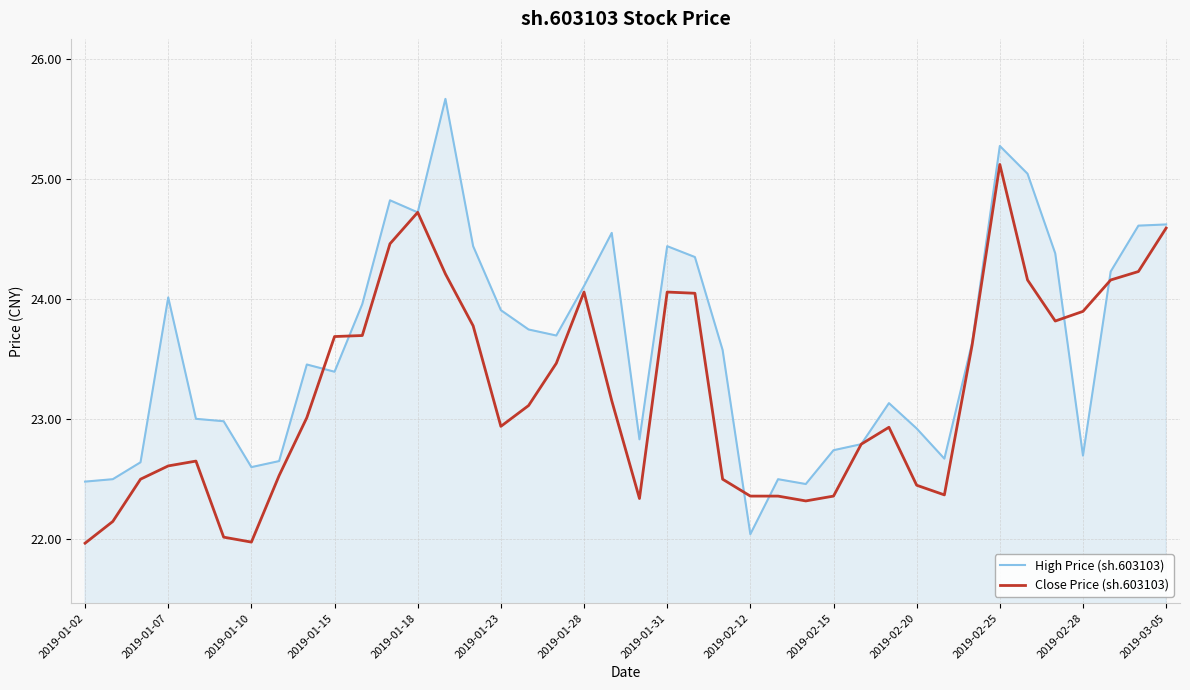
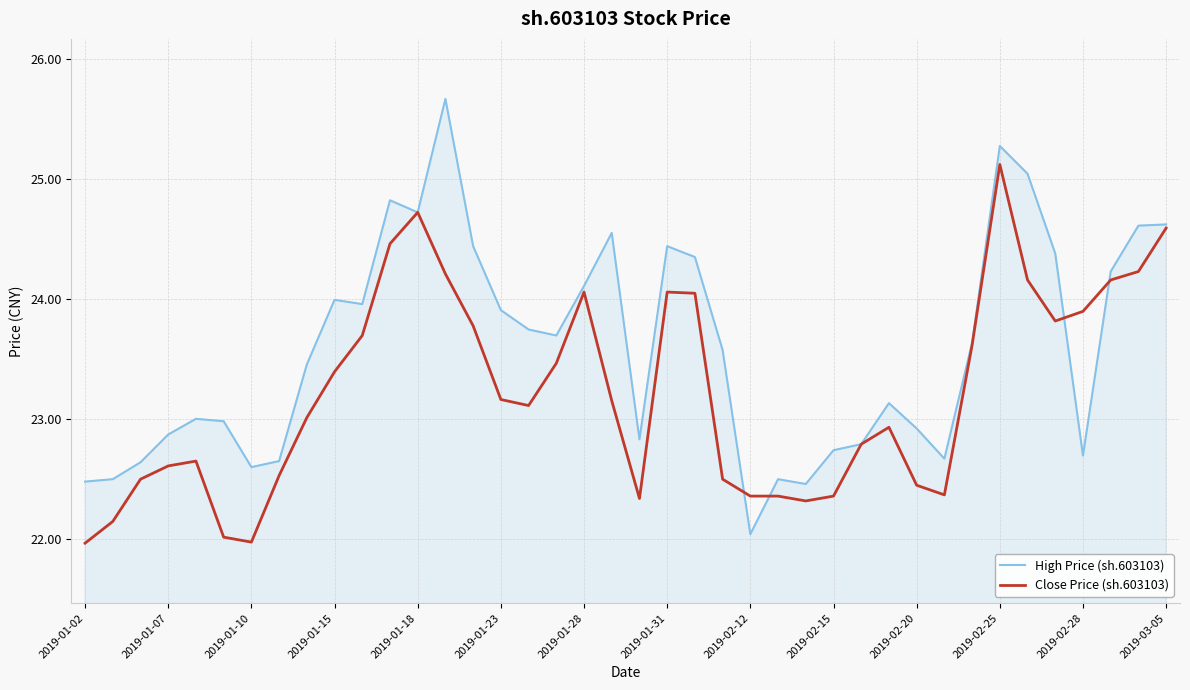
High Price (sh.603103), 2019-01-07: 24.01 -> 22.87
High Price (sh.603103), 2019-01-15: 23.39 -> 23.99
Close Price (sh.603103), 2019-01-15: 23.68 -> 23.39
Close Price (sh.603103), 2019-01-23: 22.93 -> 23.16
